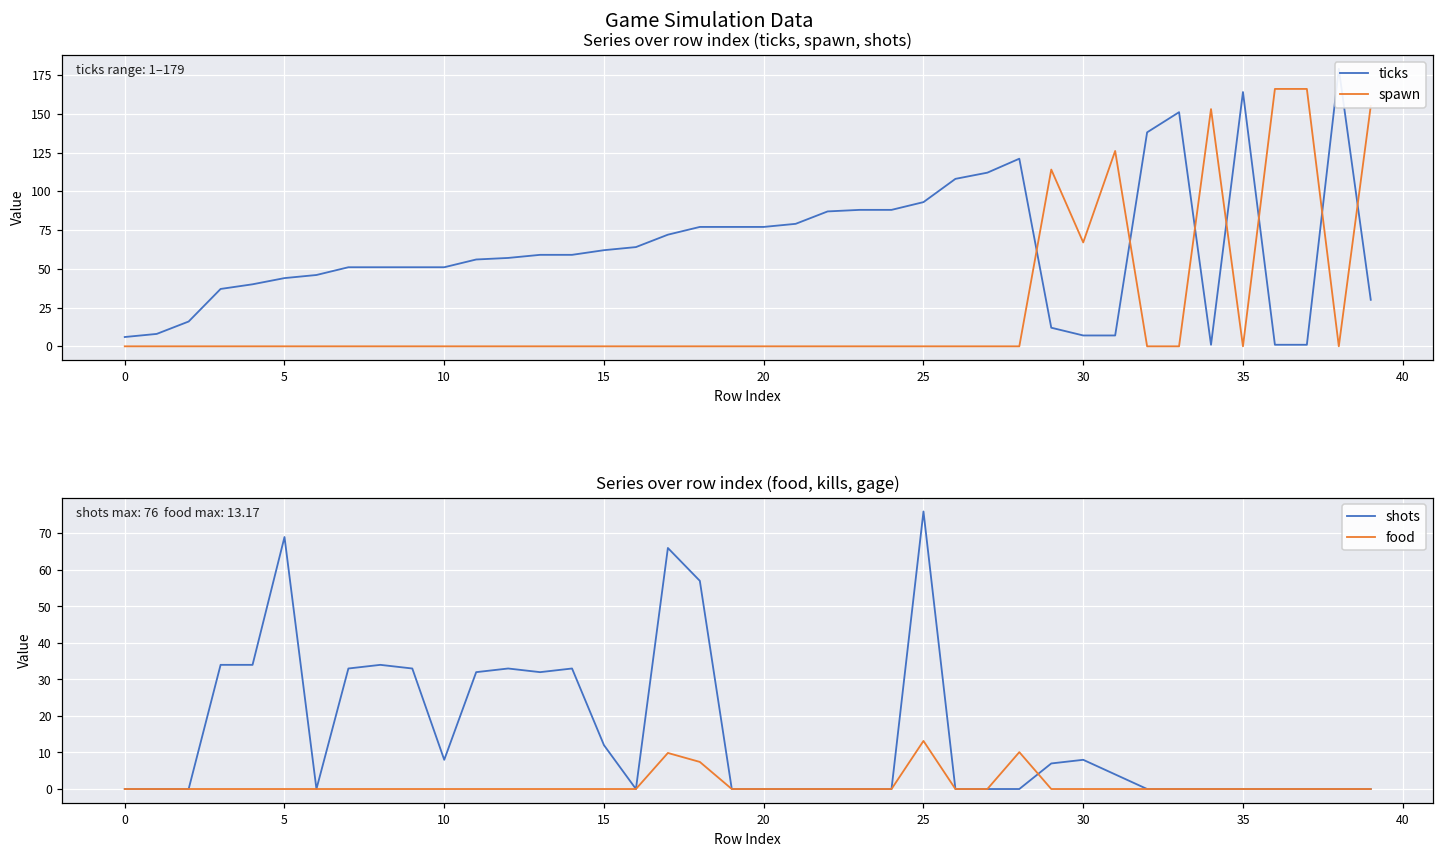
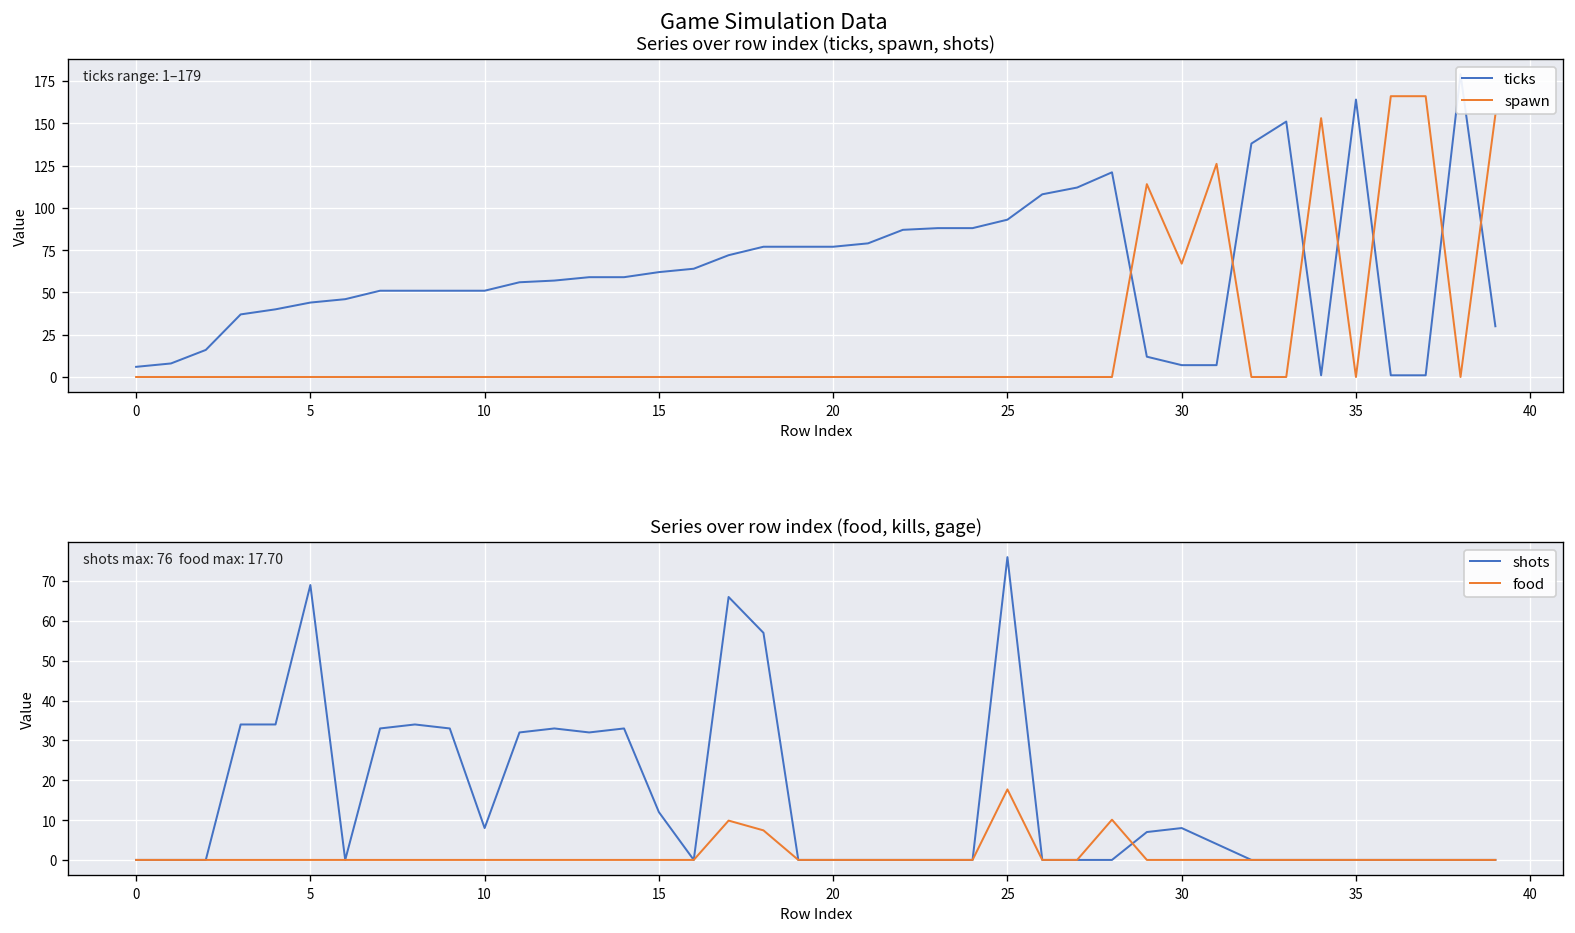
Series over row index (food, kills, gage), food, 25: 13.17 -> 17.70
